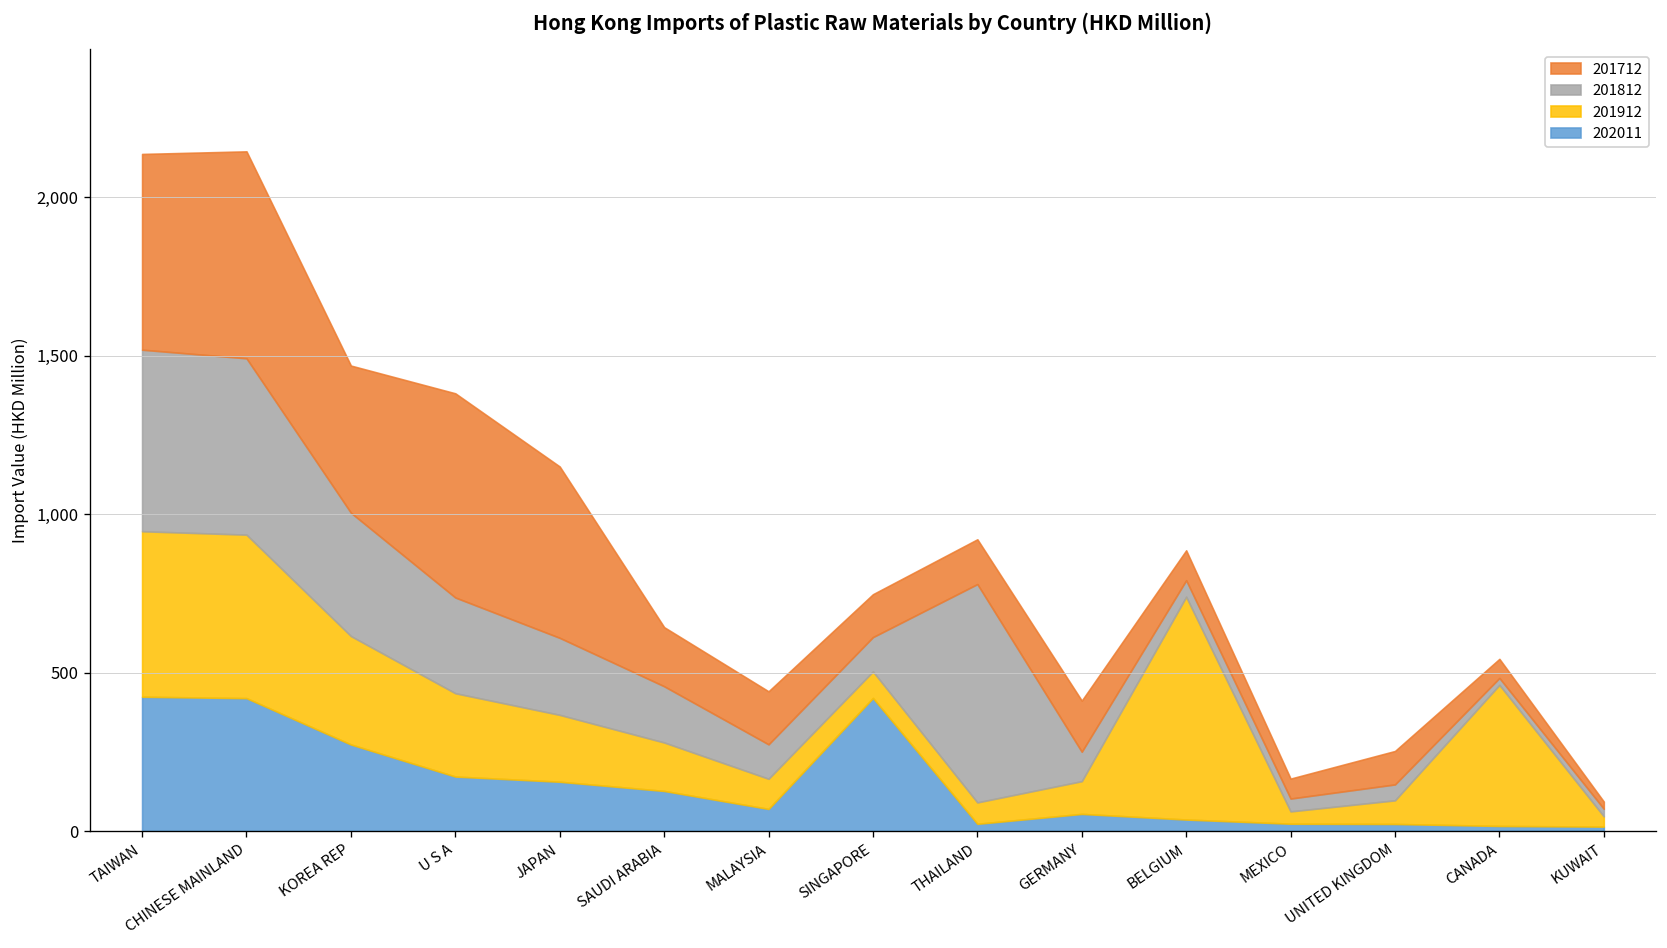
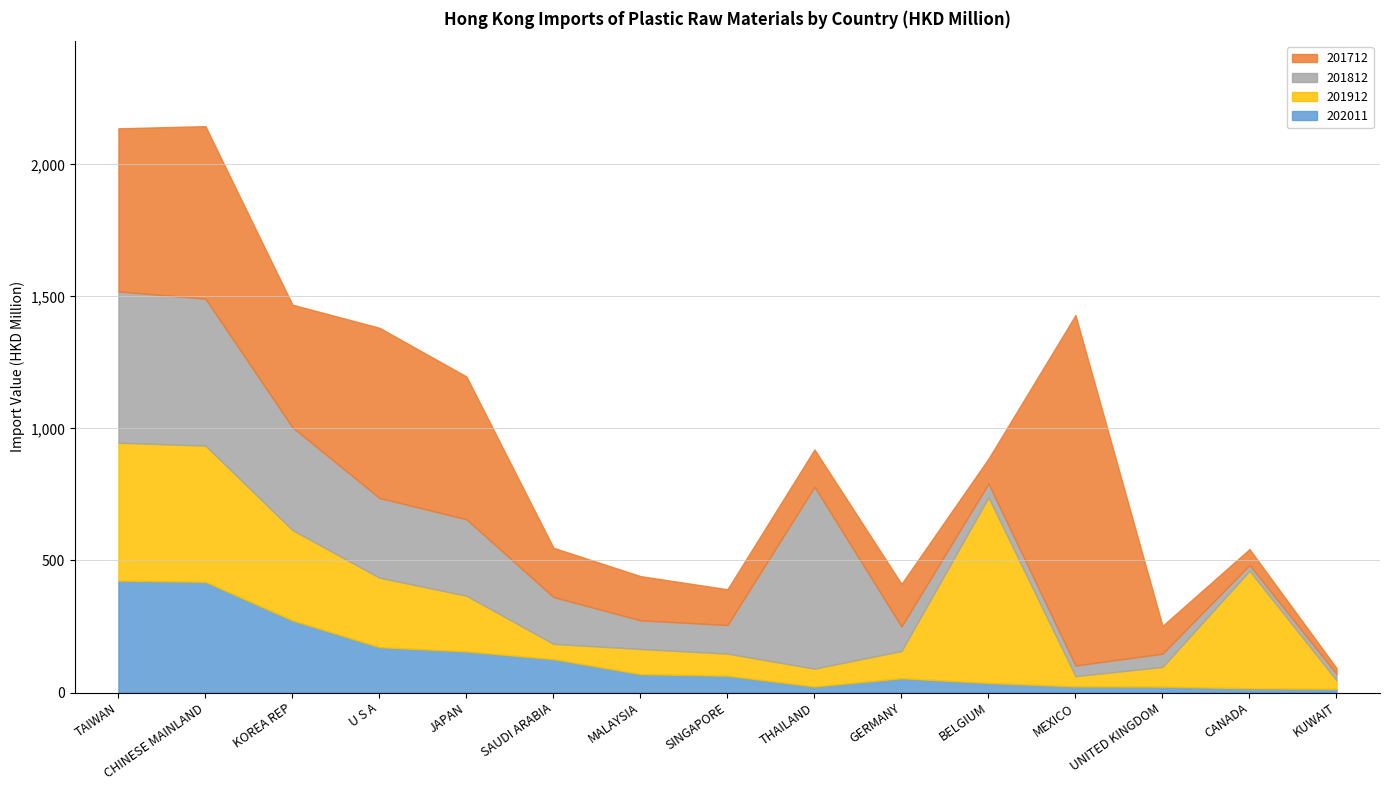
201812, JAPAN: 240 -> 290
201912, SAUDI ARABIA: 150 -> 60
202011, SINGAPORE: 420 -> 60
201712, MEXICO: 60 -> 1,330
